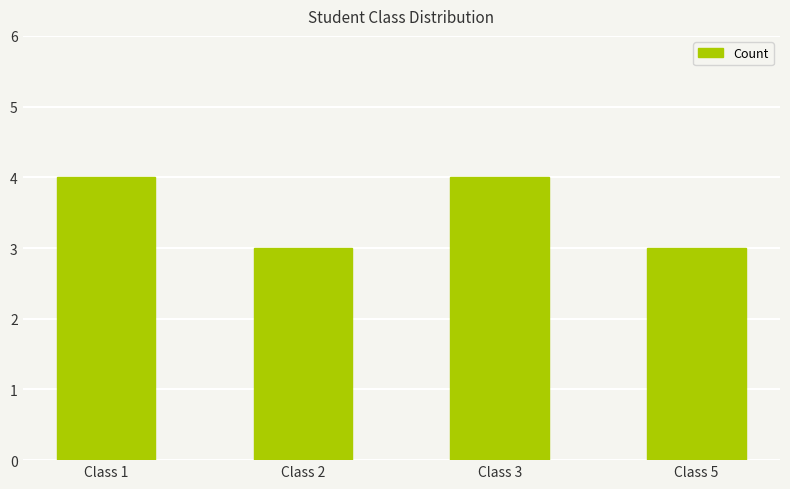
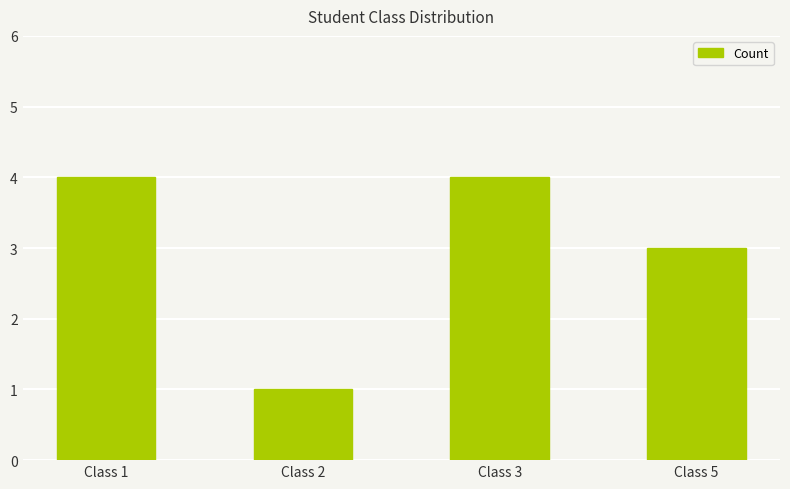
Class 2: 3 -> 1
